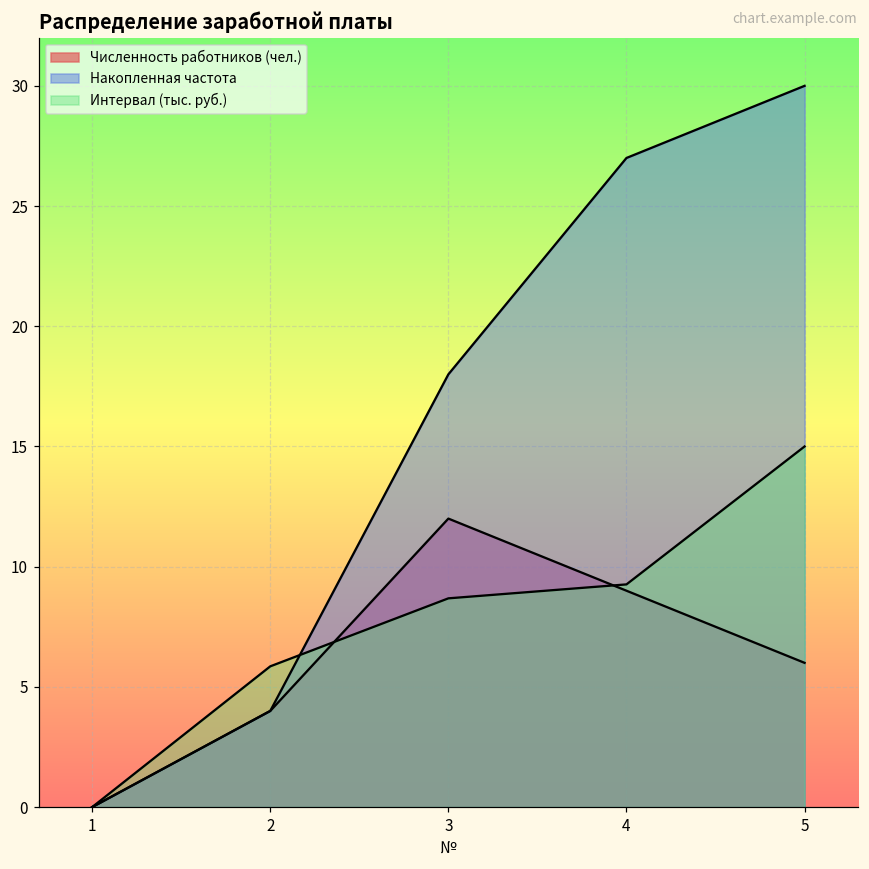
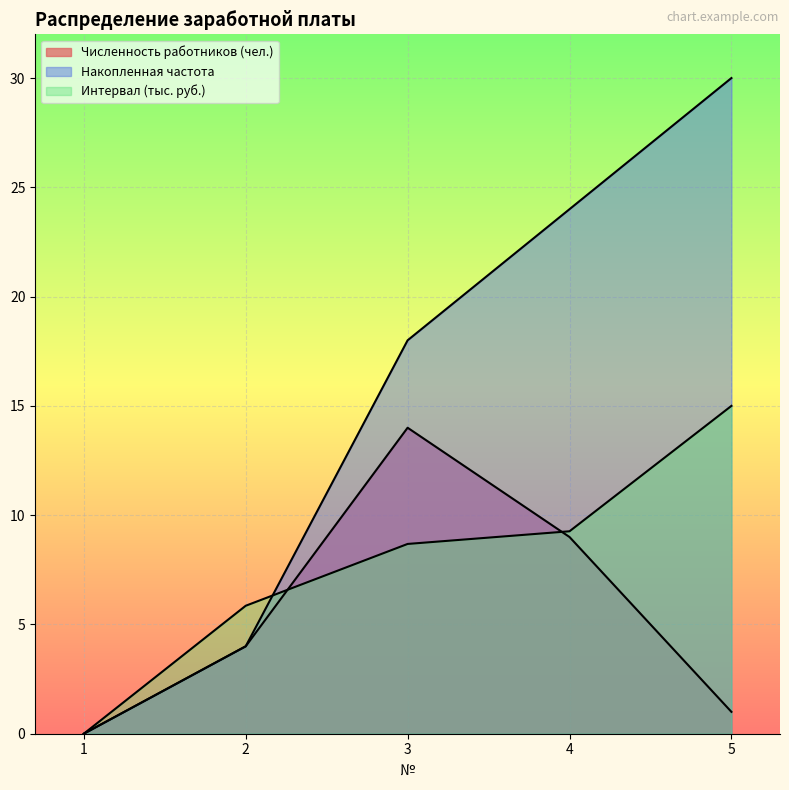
Численность работников (чел.), 3: 12 -> 14
Накопленная частота, 4: 27 -> 24
Численность работников (чел.), 5: 6 -> 1
